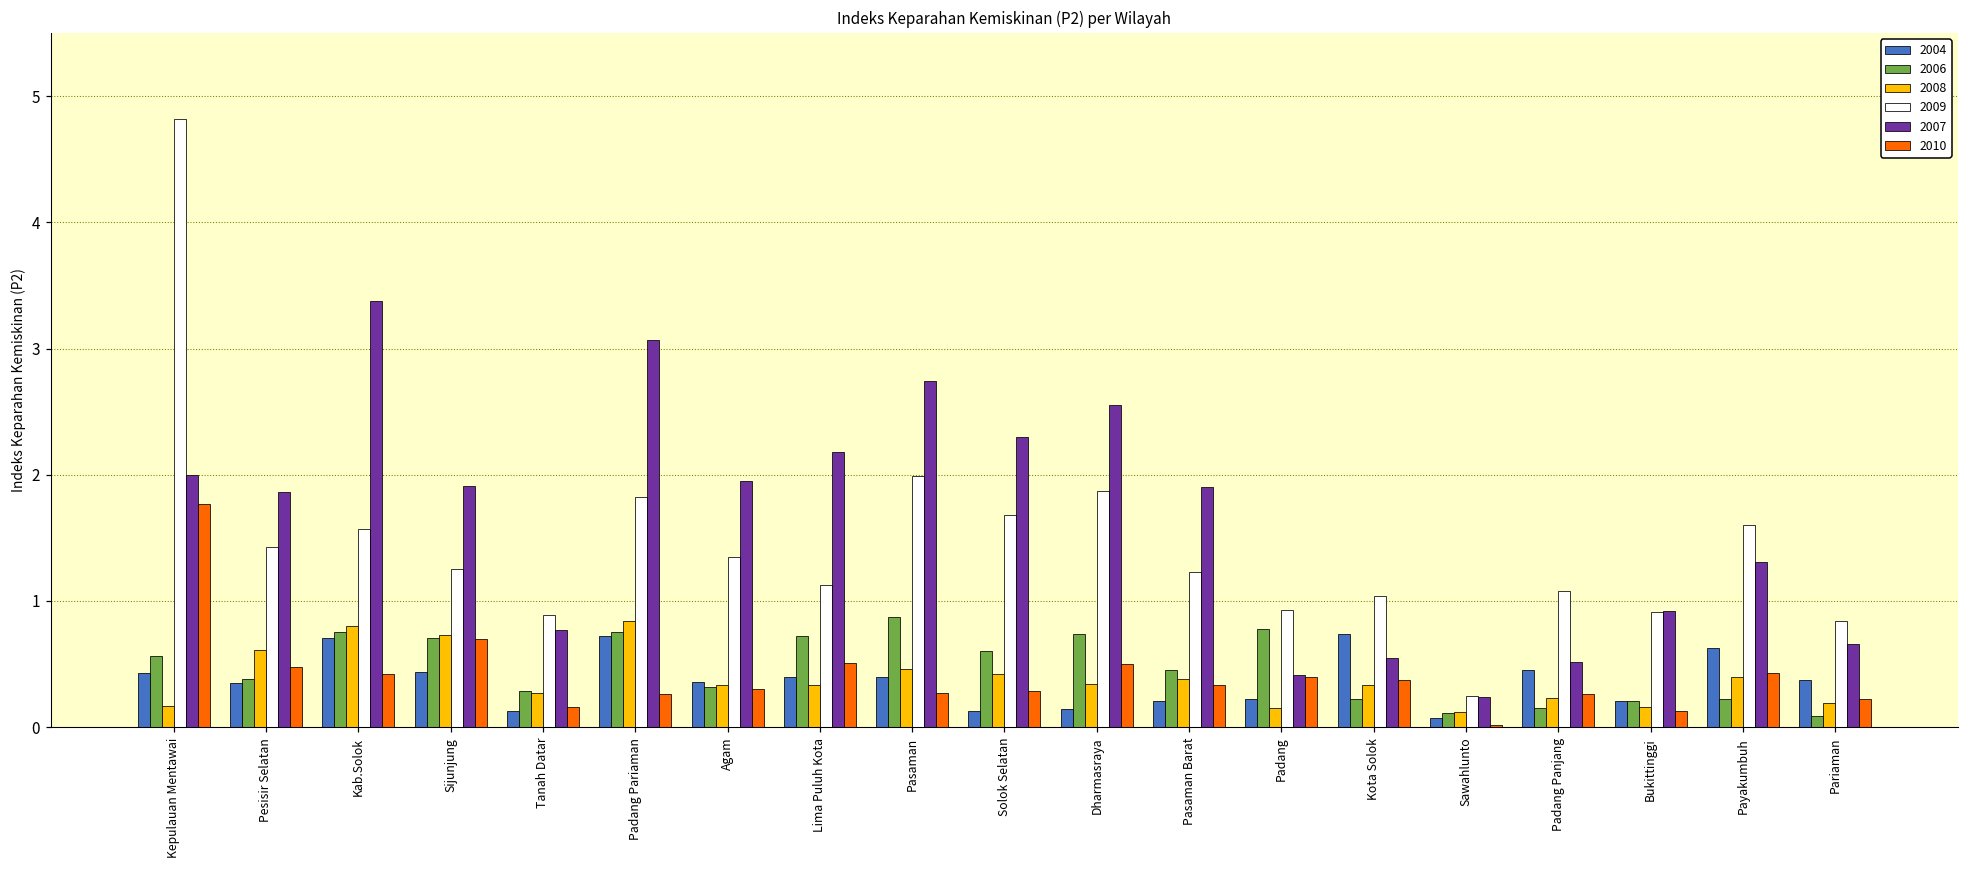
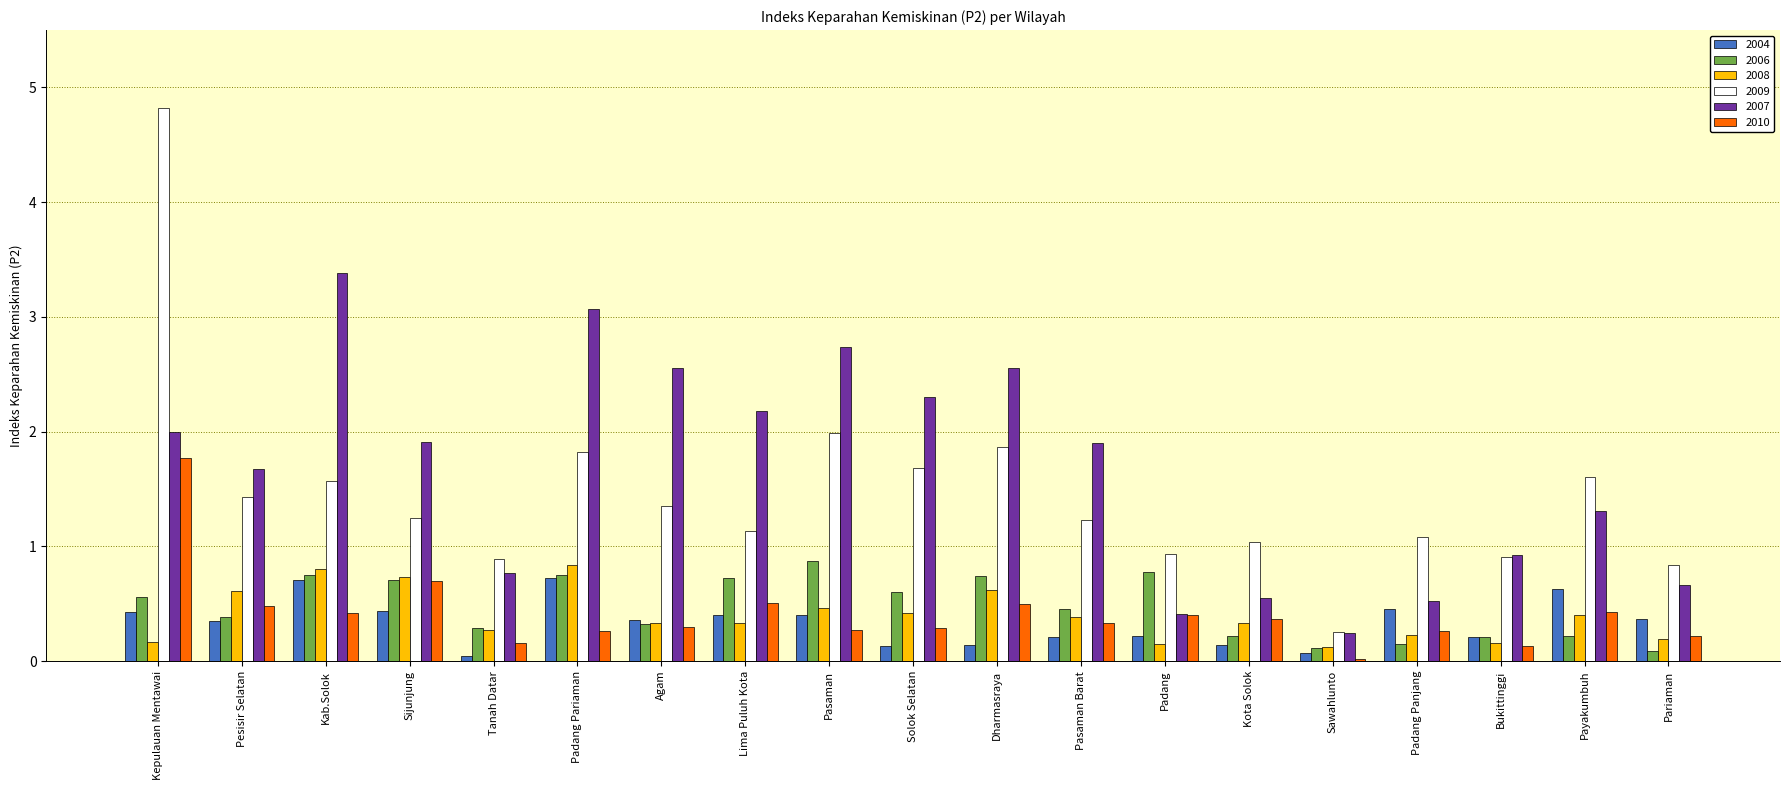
2007, Pesisir Selatan: 1.86 -> 1.67
2004, Tanah Datar: 0.13 -> 0.04
2007, Agam: 1.95 -> 2.55
2008, Dharmasraya: 0.34 -> 0.62
2004, Kota Solok: 0.74 -> 0.14
